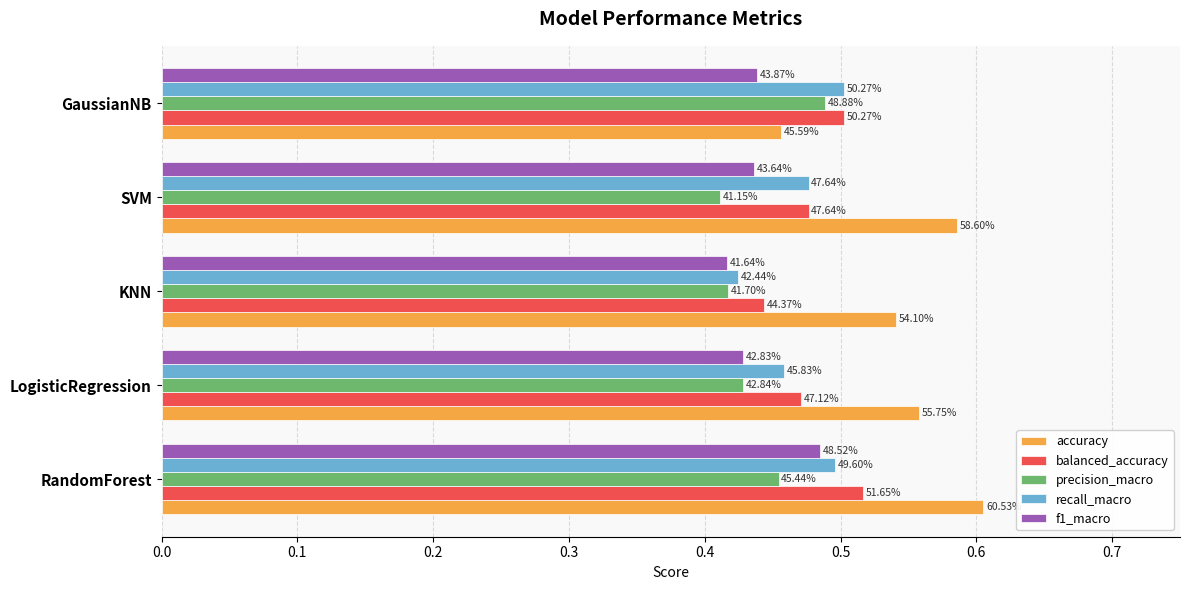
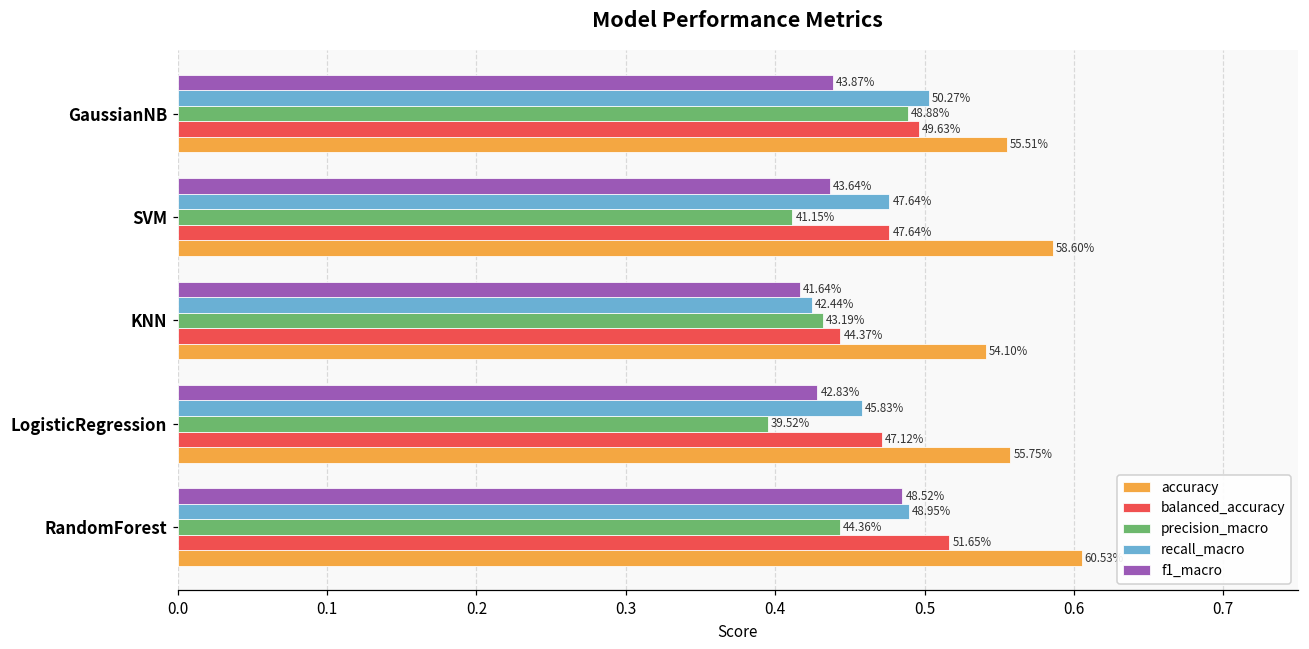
balanced_accuracy, GaussianNB: 50.27% -> 49.63%
accuracy, GaussianNB: 45.59% -> 55.51%
precision_macro, KNN: 41.70% -> 43.19%
precision_macro, LogisticRegression: 42.84% -> 39.52%
recall_macro, RandomForest: 49.60% -> 48.95%
precision_macro, RandomForest: 45.44% -> 44.36%
